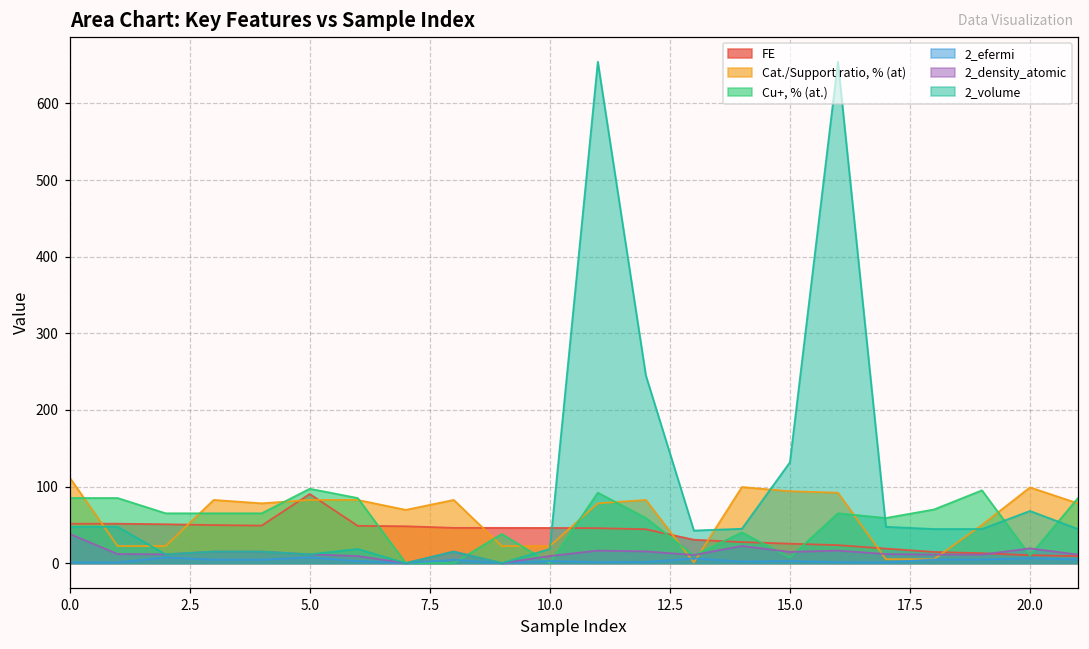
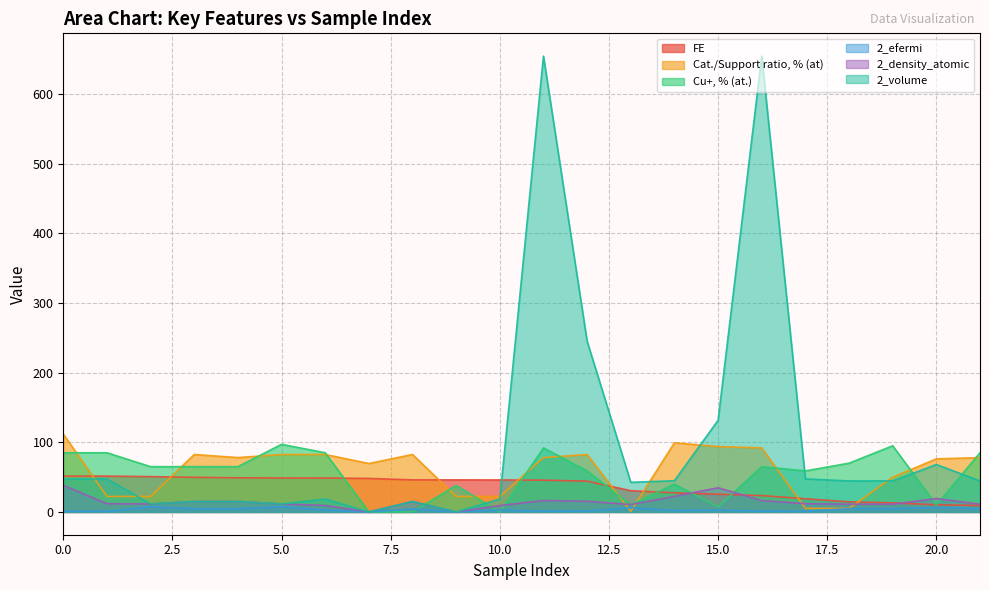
FE, 5.0: 90 -> 50
2_density_atomic, 15.0: 10 -> 30
Cat./Support ratio, % (at), 20.0: 100 -> 80
